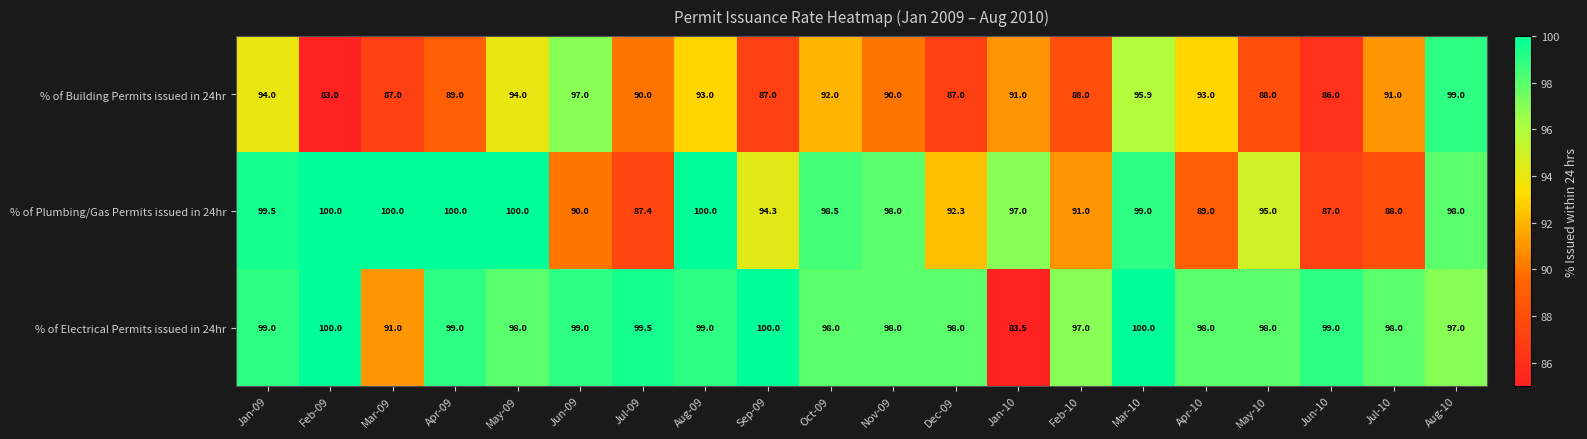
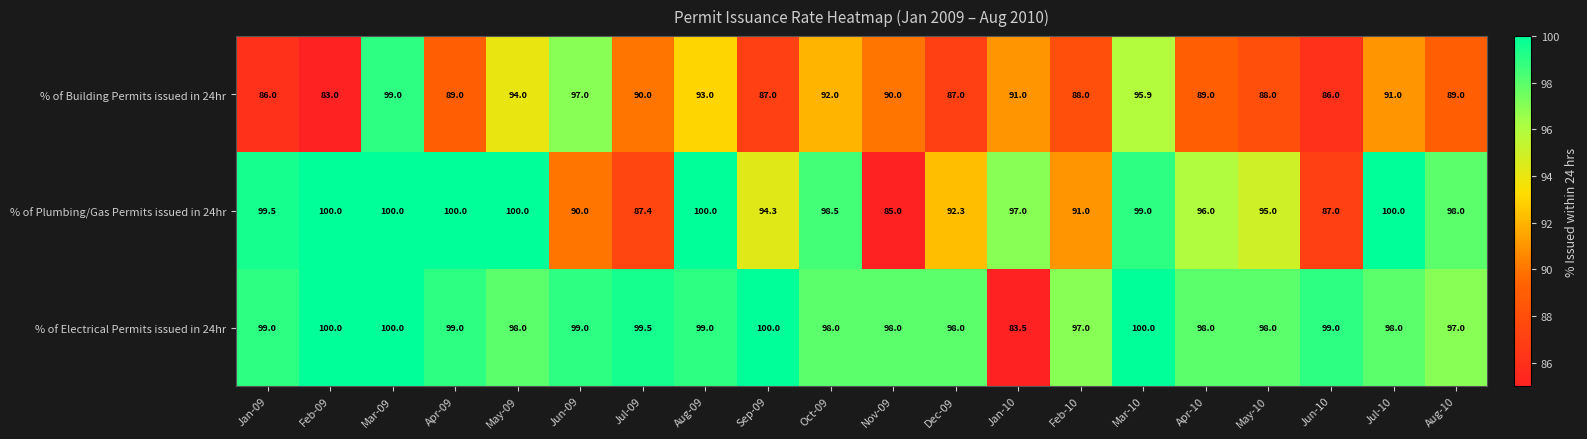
% of Building Permits issued in 24hr, Jan-09: 94.0 -> 86.0
% of Building Permits issued in 24hr, Mar-09: 87.0 -> 99.0
% of Building Permits issued in 24hr, Apr-10: 93.0 -> 89.0
% of Building Permits issued in 24hr, Aug-10: 99.0 -> 89.0
% of Plumbing/Gas Permits issued in 24hr, Nov-09: 98.0 -> 85.0
% of Plumbing/Gas Permits issued in 24hr, Apr-10: 89.0 -> 96.0
% of Plumbing/Gas Permits issued in 24hr, Jul-10: 88.0 -> 100.0
% of Electrical Permits issued in 24hr, Mar-09: 91.0 -> 100.0
